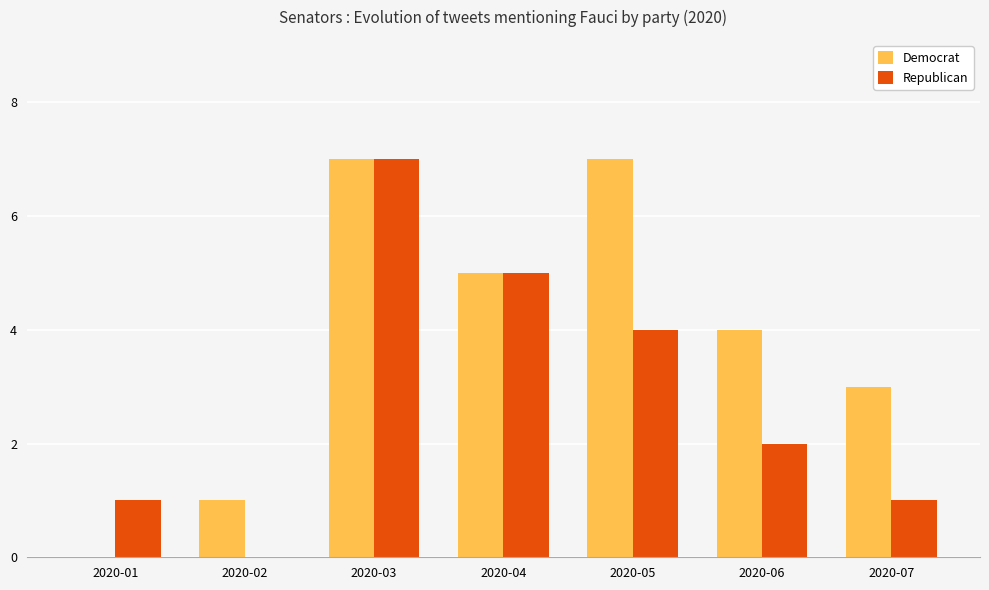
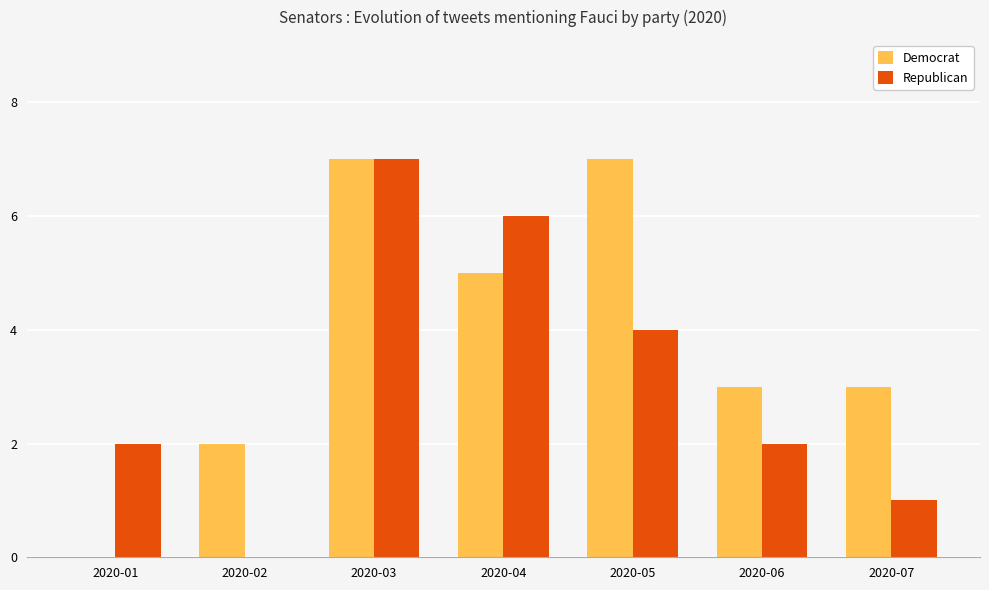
Republican, 2020-01: 1 -> 2
Democrat, 2020-02: 1 -> 2
Republican, 2020-04: 5 -> 6
Democrat, 2020-06: 4 -> 3
